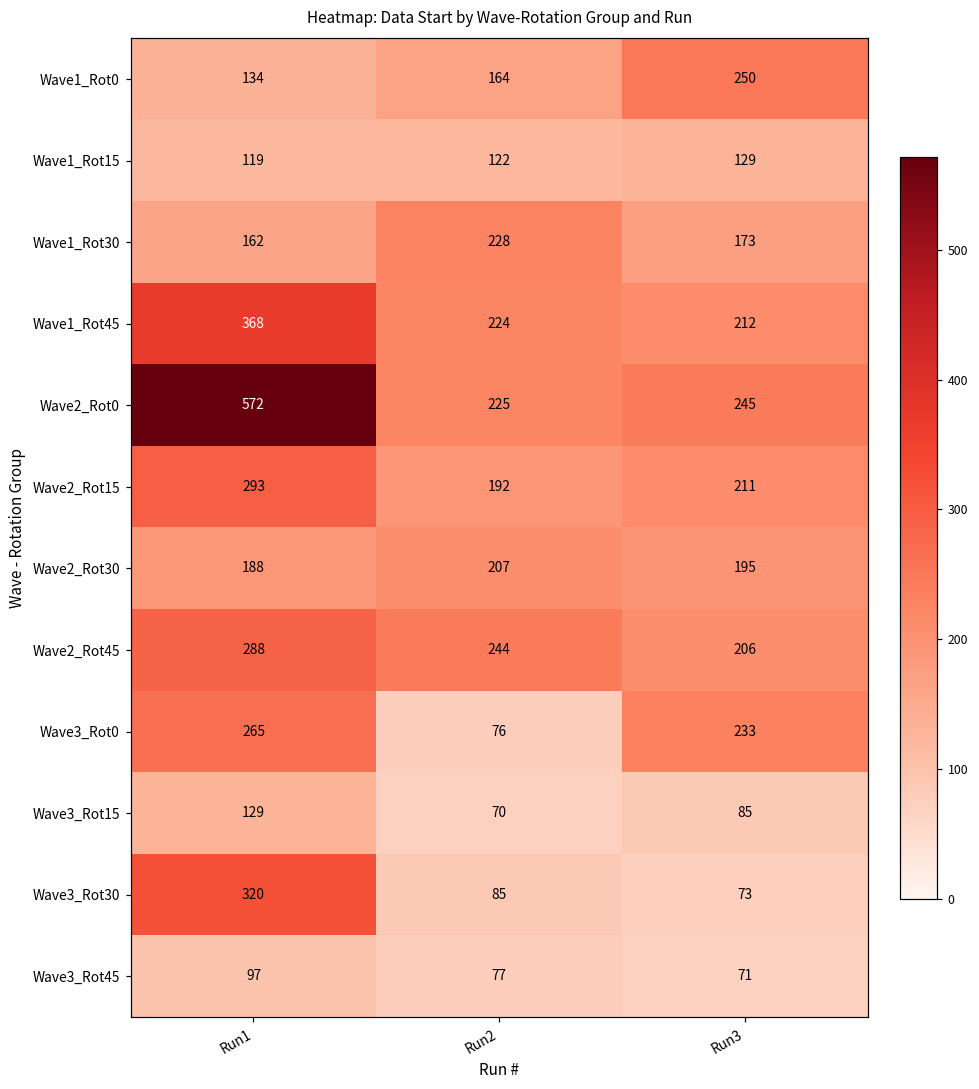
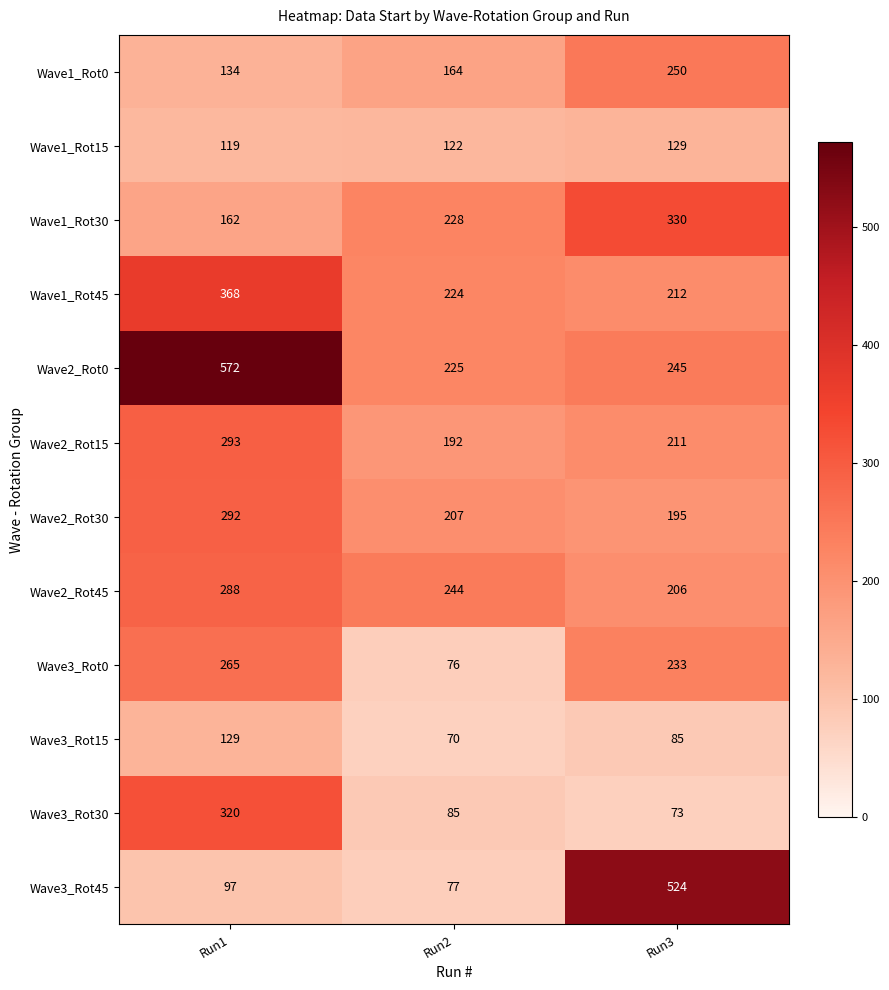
Wave1_Rot30, Run3: 173 -> 330
Wave2_Rot30, Run1: 188 -> 292
Wave3_Rot45, Run3: 71 -> 524
